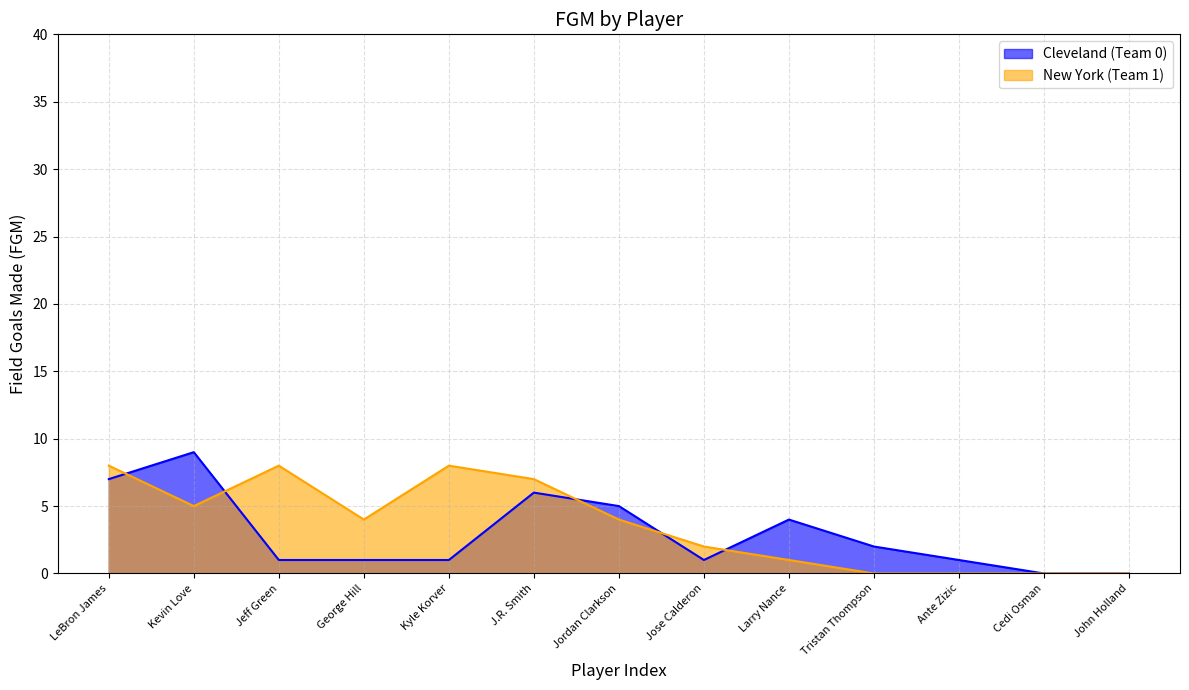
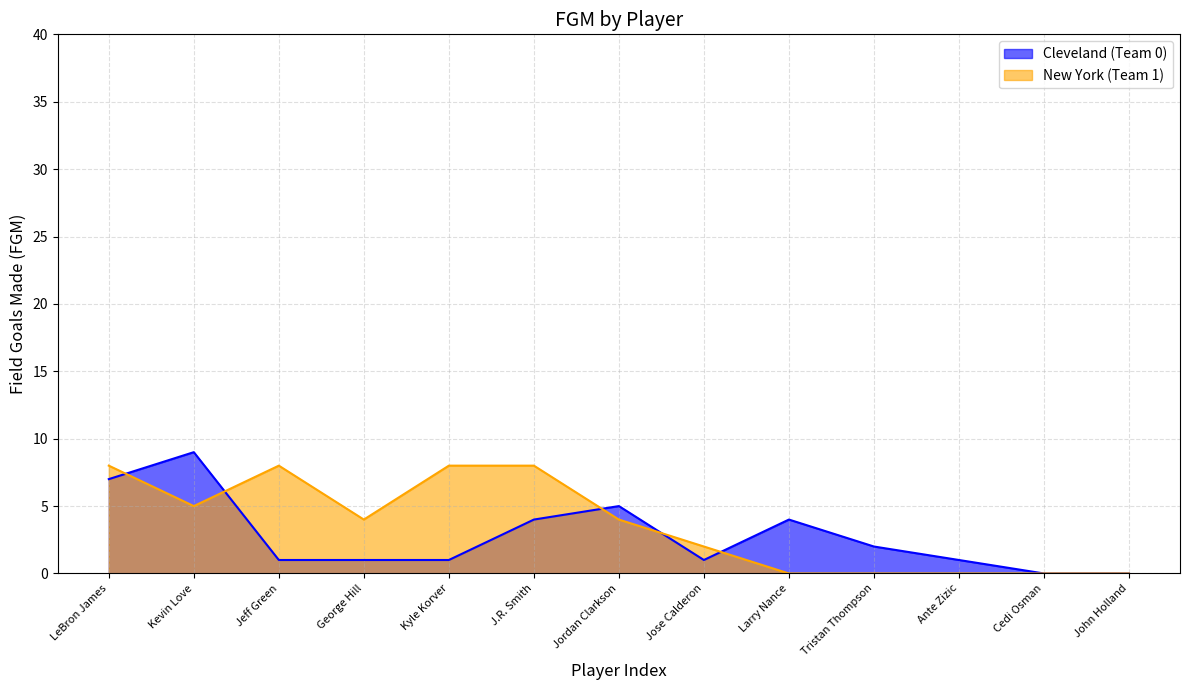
Cleveland (Team 0), J.R. Smith: 6 -> 4
New York (Team 1), J.R. Smith: 7 -> 8
New York (Team 1), Larry Nance: 1 -> 0
